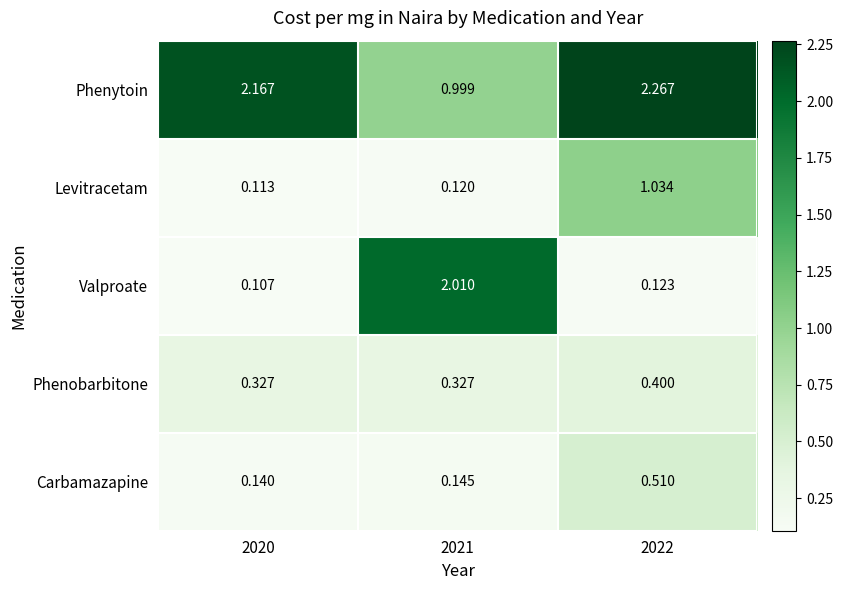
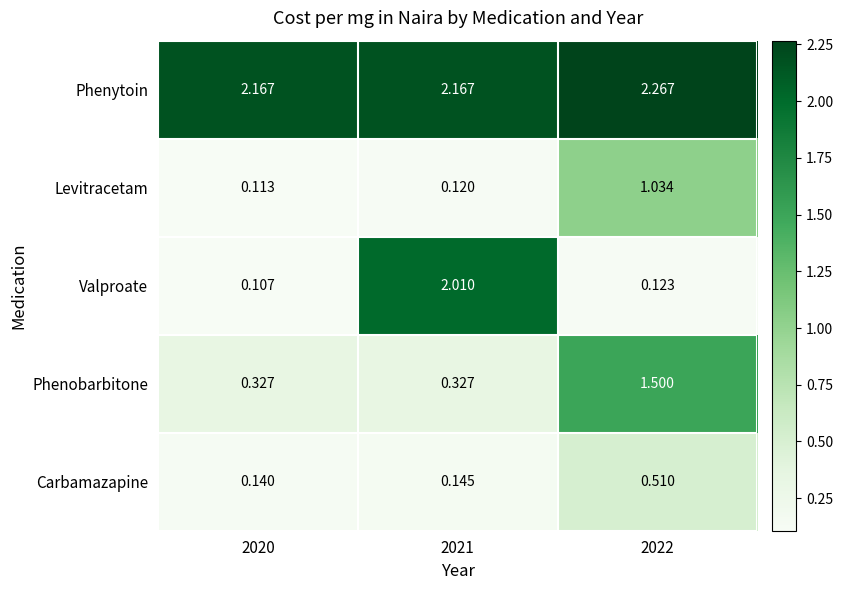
Phenytoin, 2021: 0.999 -> 2.167
Phenobarbitone, 2022: 0.400 -> 1.500
